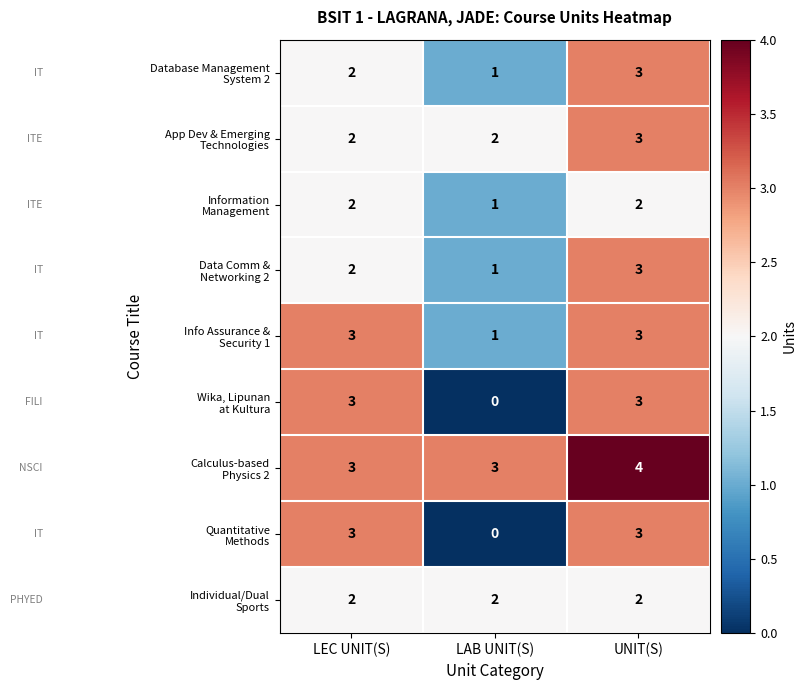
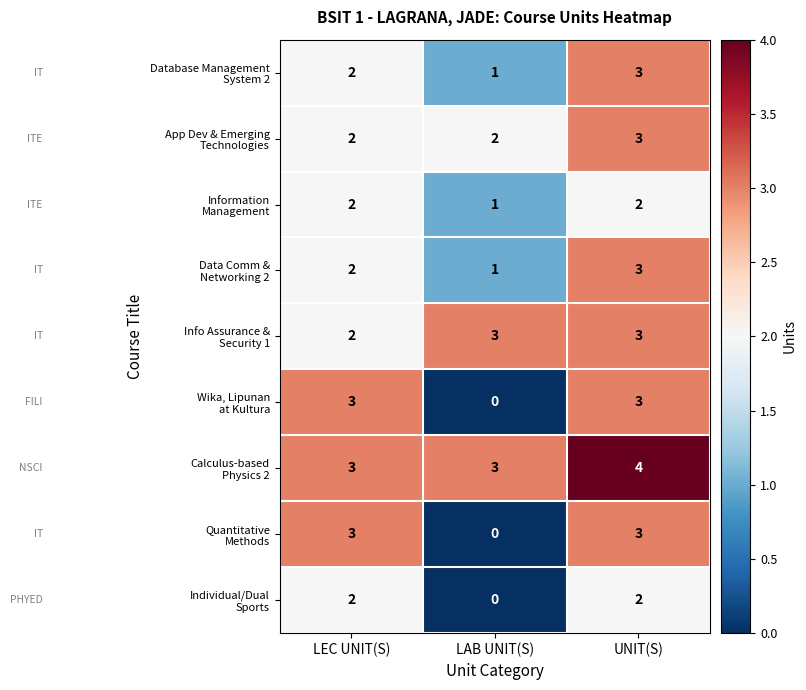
Info Assurance & Security 1, LEC UNIT(S): 3 -> 2
Info Assurance & Security 1, LAB UNIT(S): 1 -> 3
Individual/Dual Sports, LAB UNIT(S): 2 -> 0
